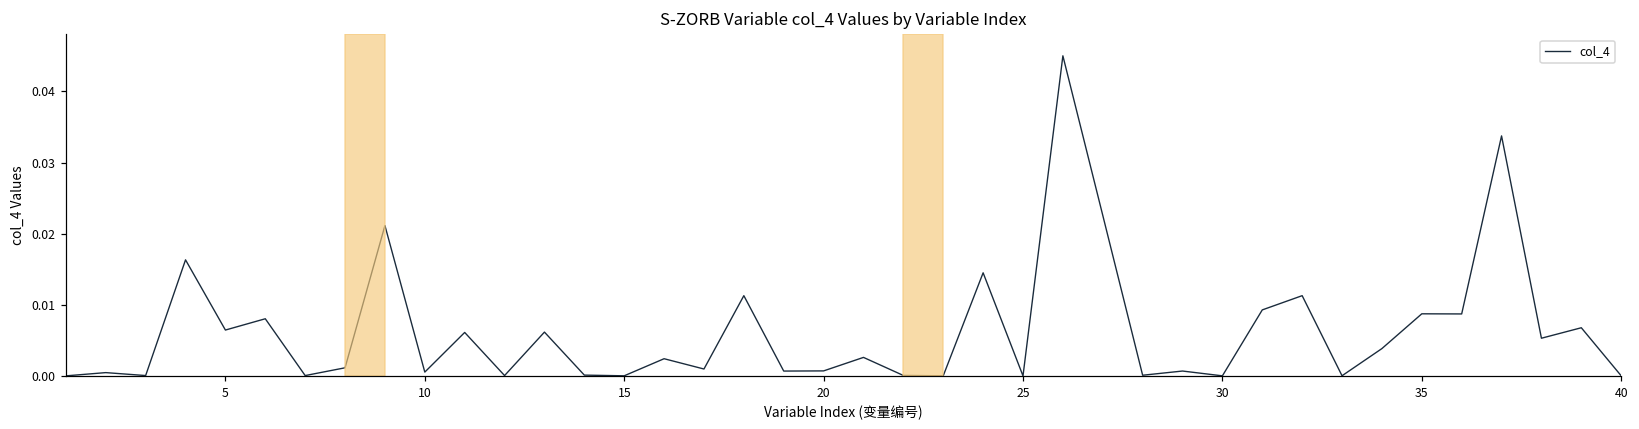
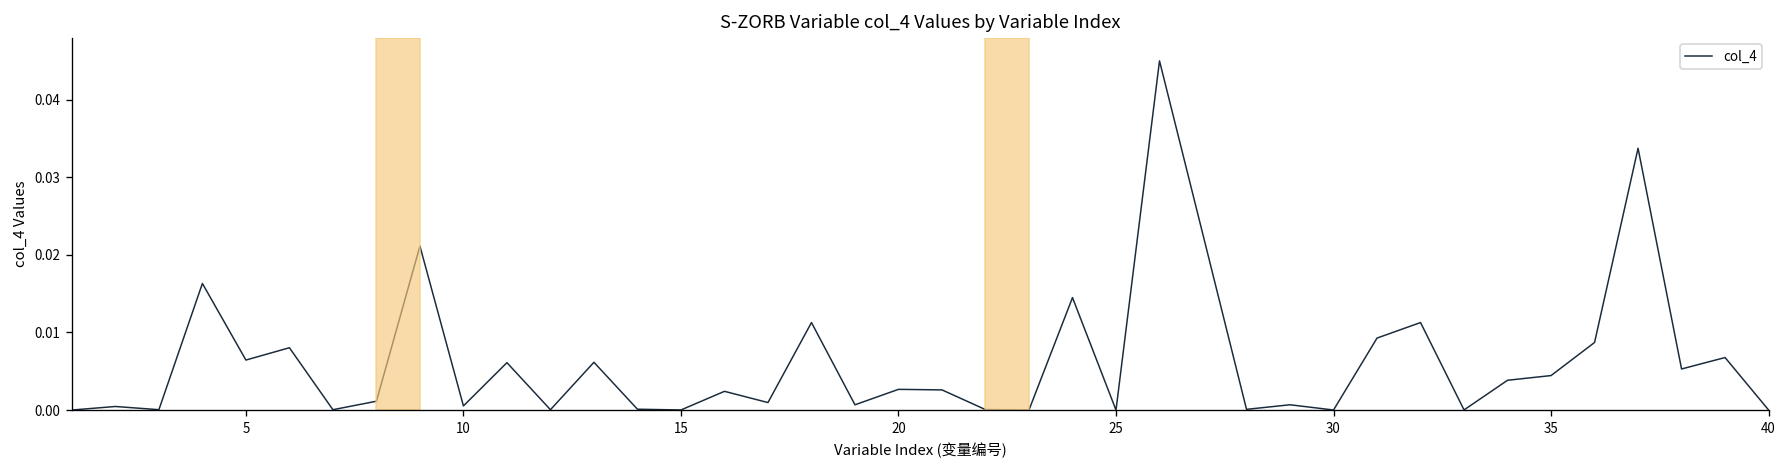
20: 0.001 -> 0.003
35: 0.009 -> 0.004
